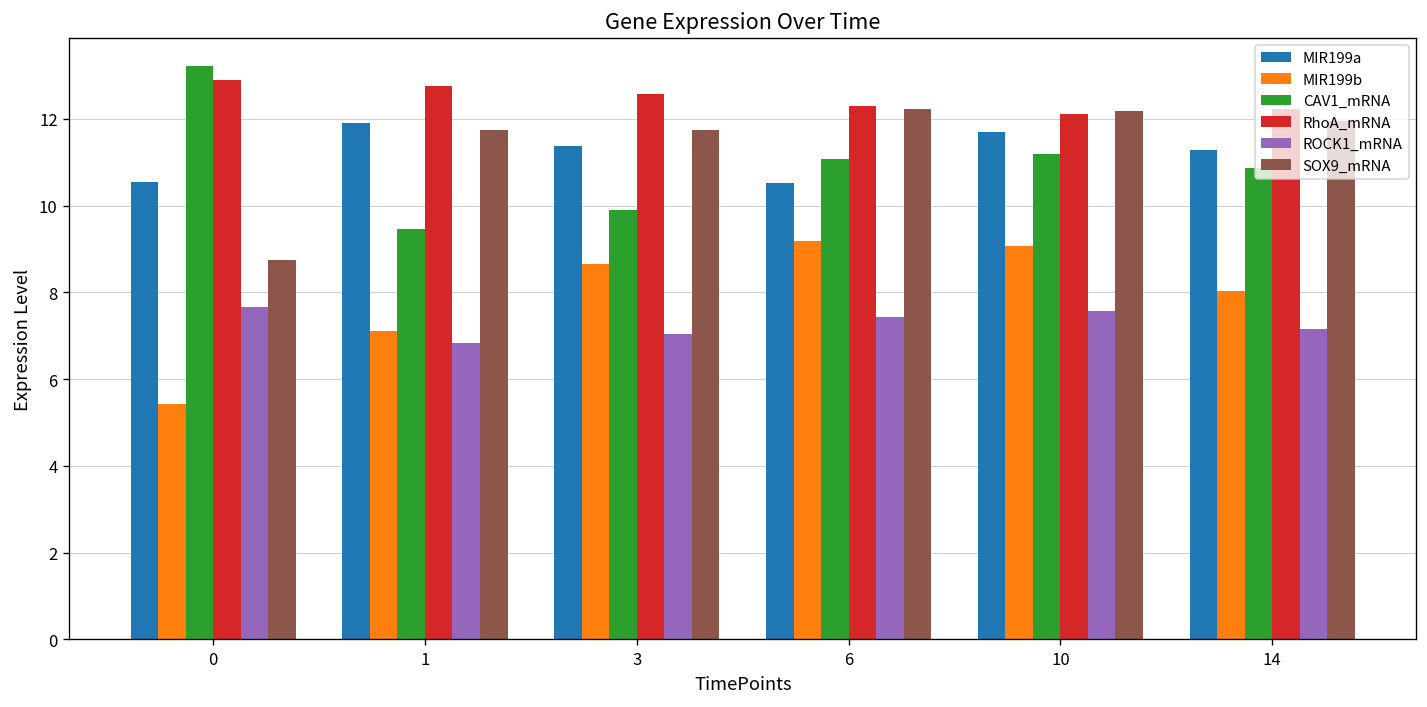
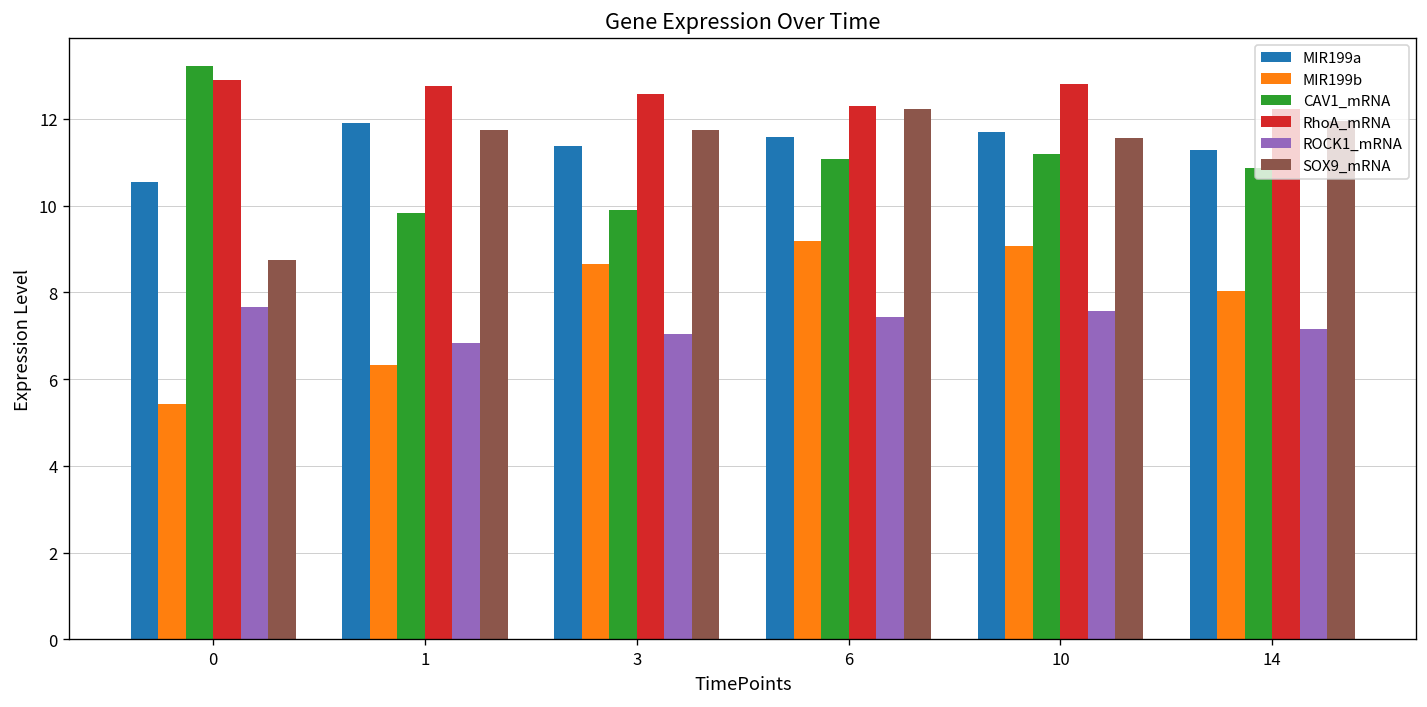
MIR199b, 1: 7.1 -> 6.3
CAV1_mRNA, 1: 9.5 -> 9.8
MIR199a, 6: 10.5 -> 11.6
RhoA_mRNA, 10: 12.1 -> 12.8
SOX9_mRNA, 10: 12.2 -> 11.6
